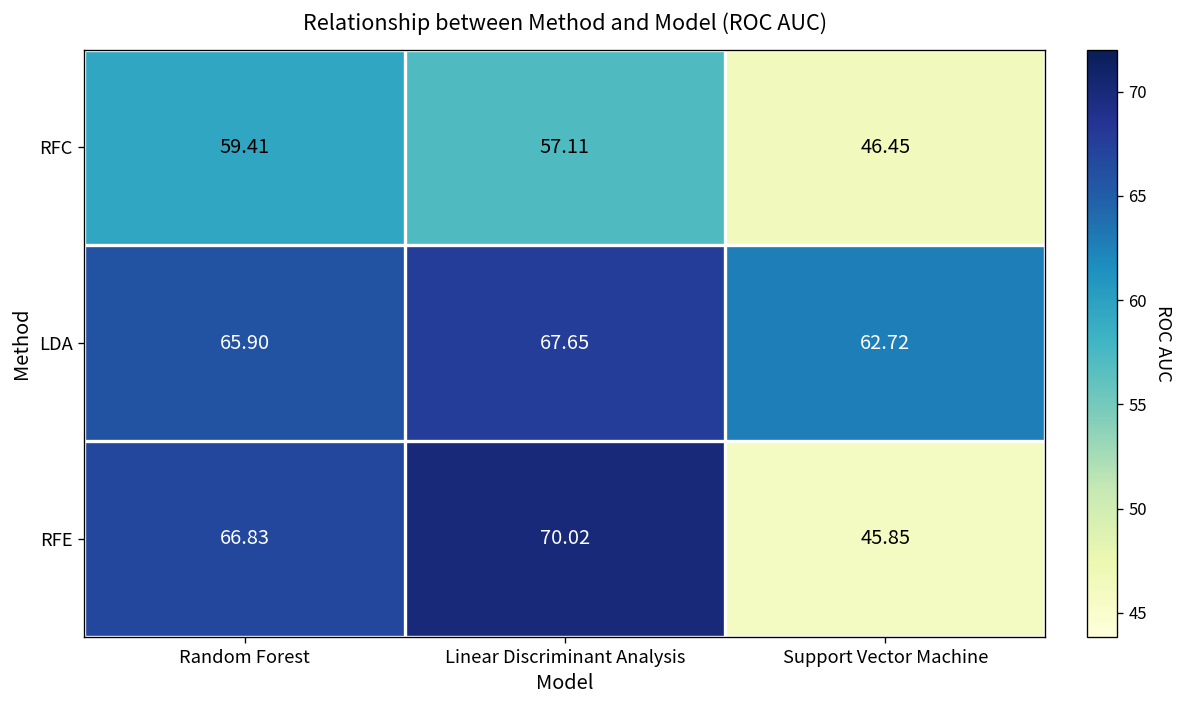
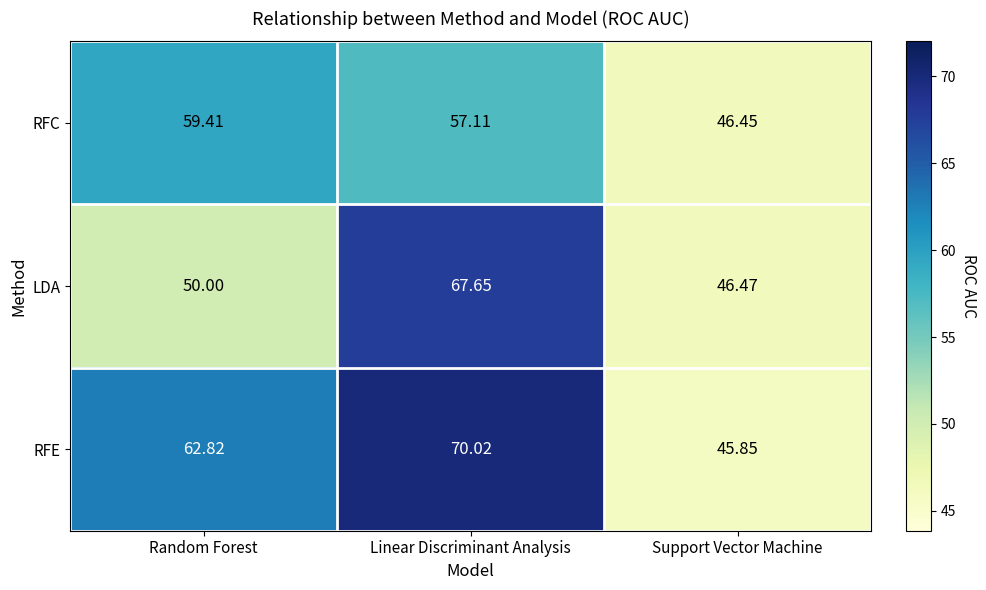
LDA, Random Forest: 65.90 -> 50.00
LDA, Support Vector Machine: 62.72 -> 46.47
RFE, Random Forest: 66.83 -> 62.82
